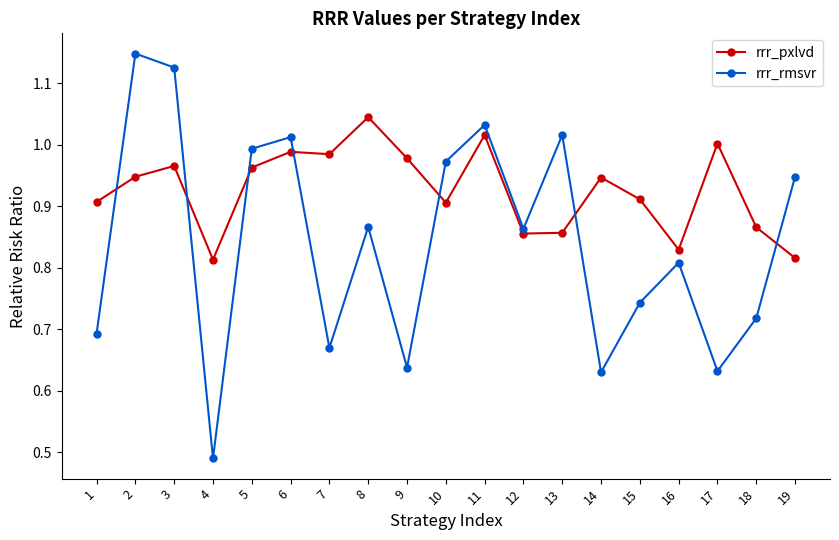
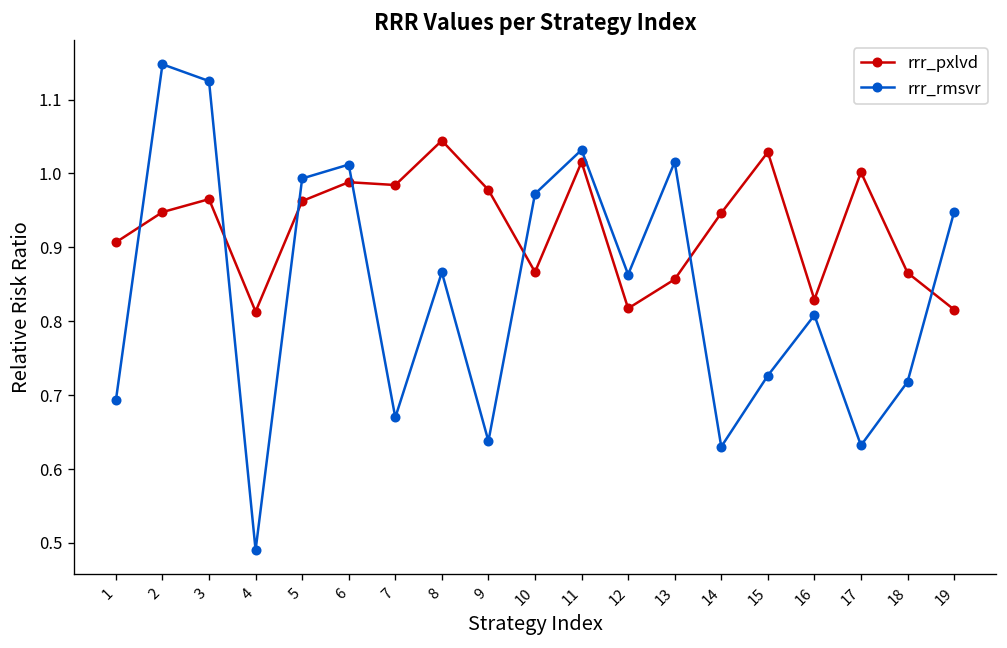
rrr_pxlvd, 10: 0.91 -> 0.87
rrr_pxlvd, 12: 0.86 -> 0.82
rrr_pxlvd, 15: 0.91 -> 1.03
rrr_rmsvr, 15: 0.74 -> 0.73
